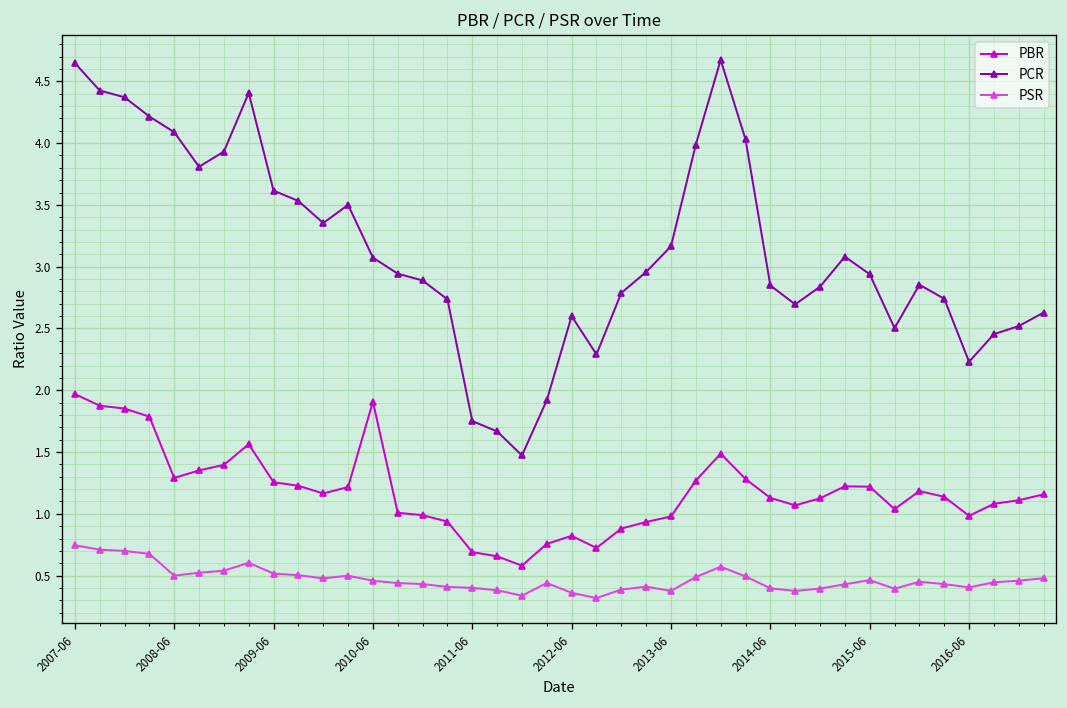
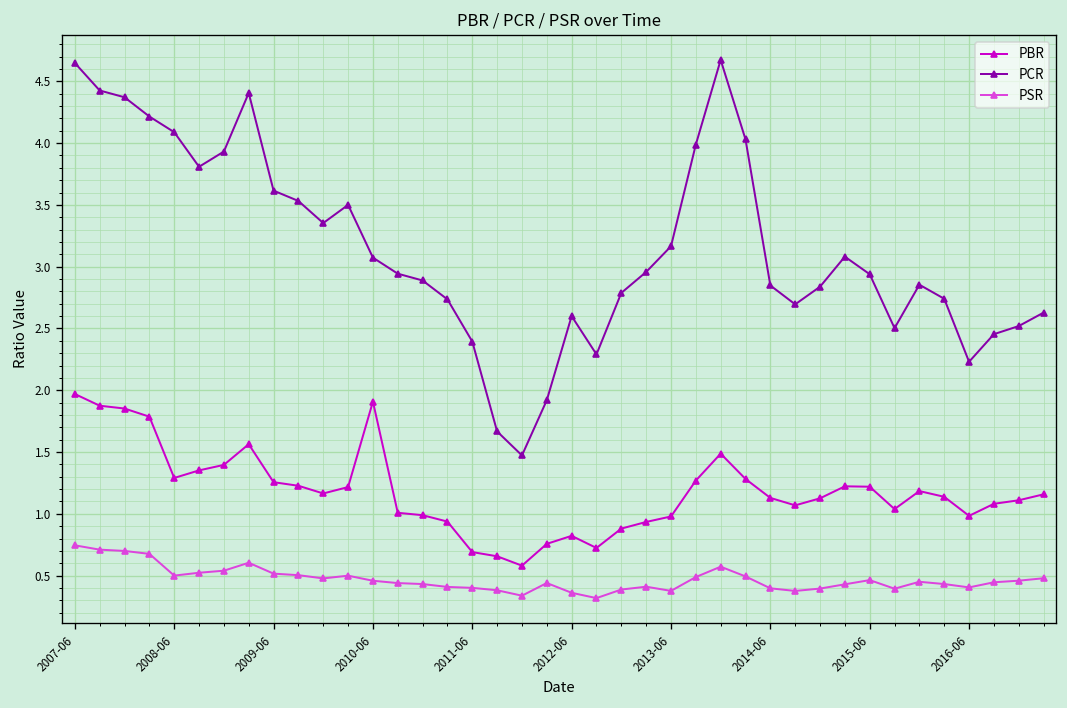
PCR, 2011-06: 1.75 -> 2.39
